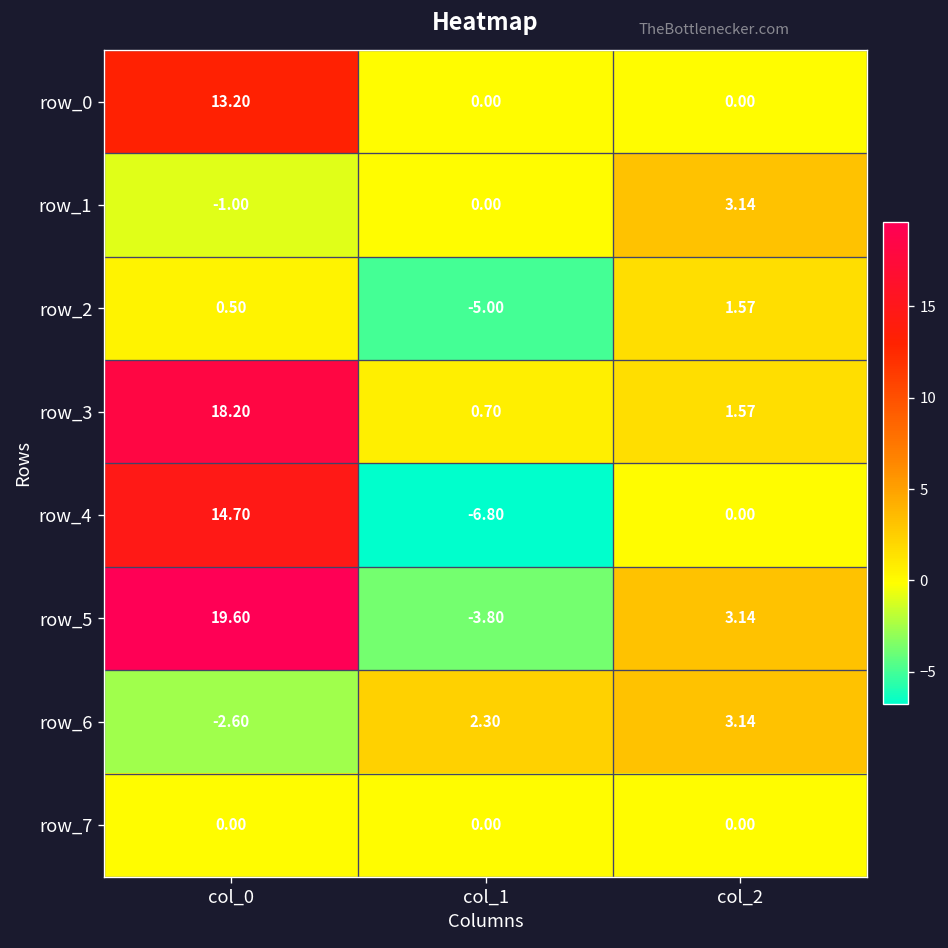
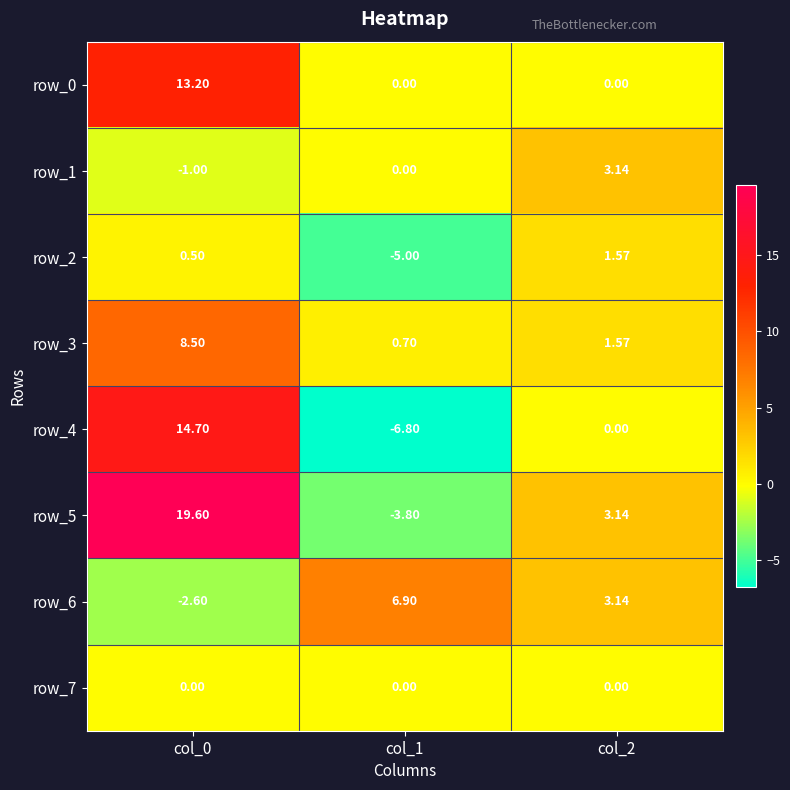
row_3, col_0: 18.20 -> 8.50
row_6, col_1: 2.30 -> 6.90
